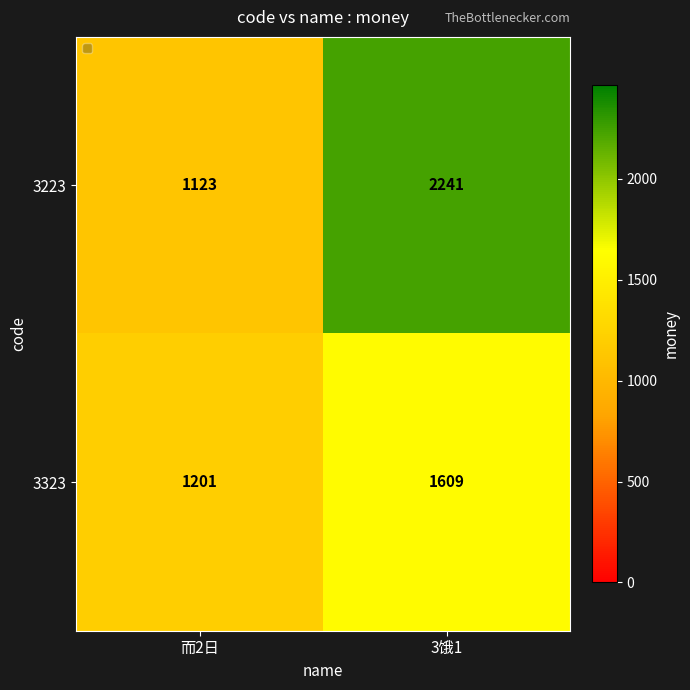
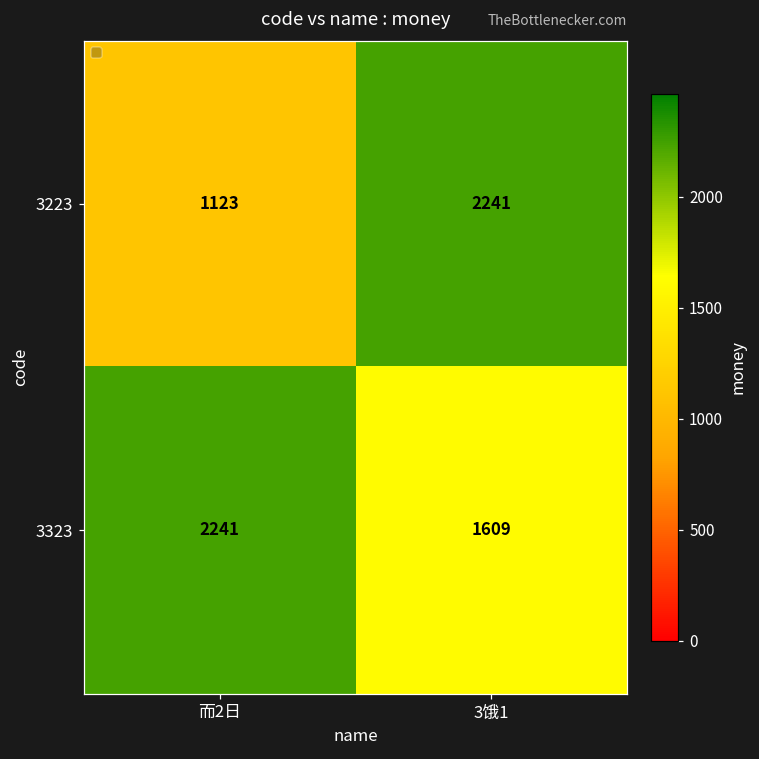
3323, 而2日: 1201 -> 2241
